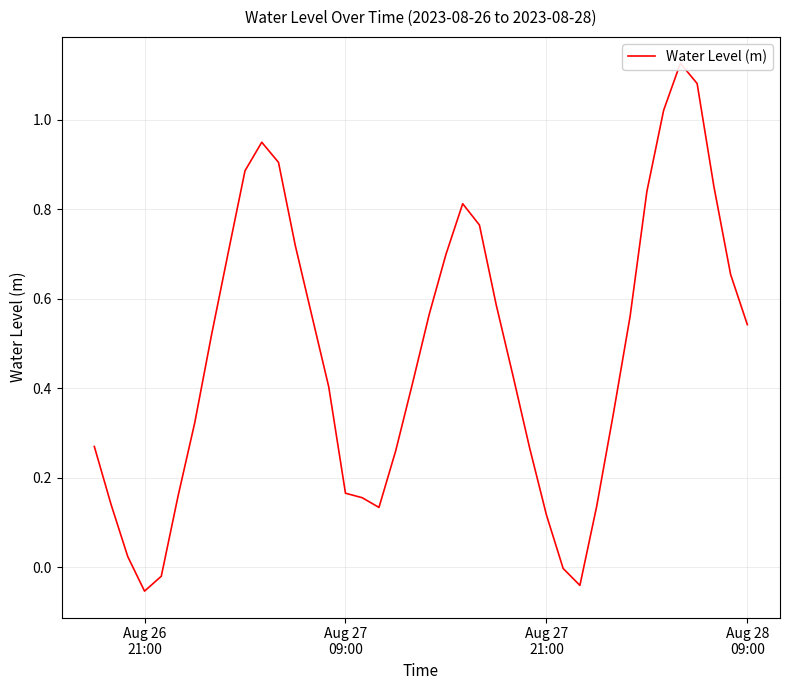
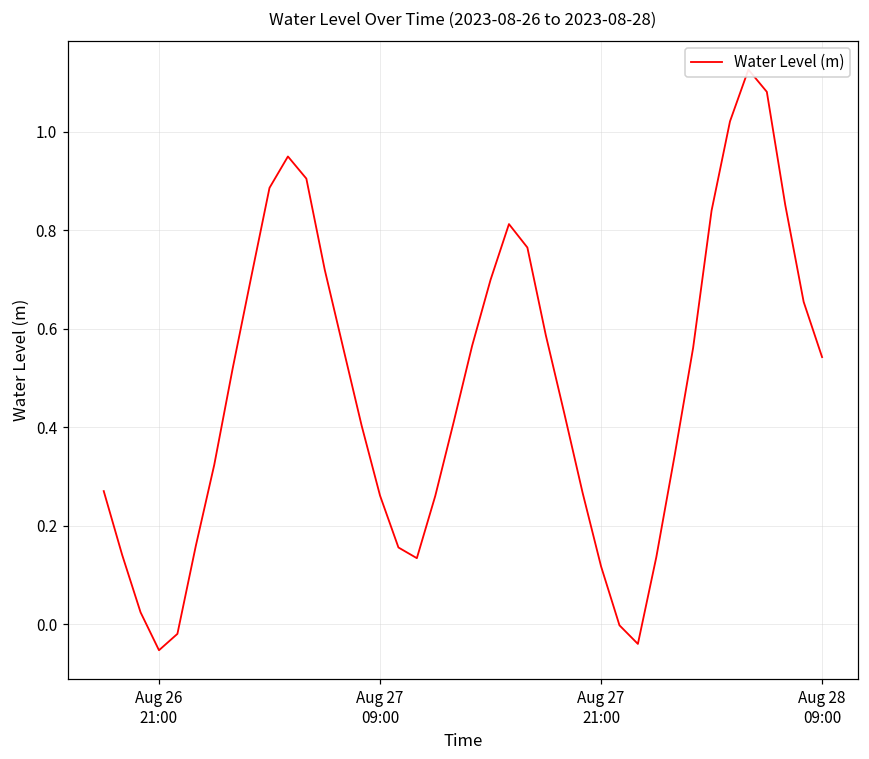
Aug 27 09:00: 0.17 -> 0.26
